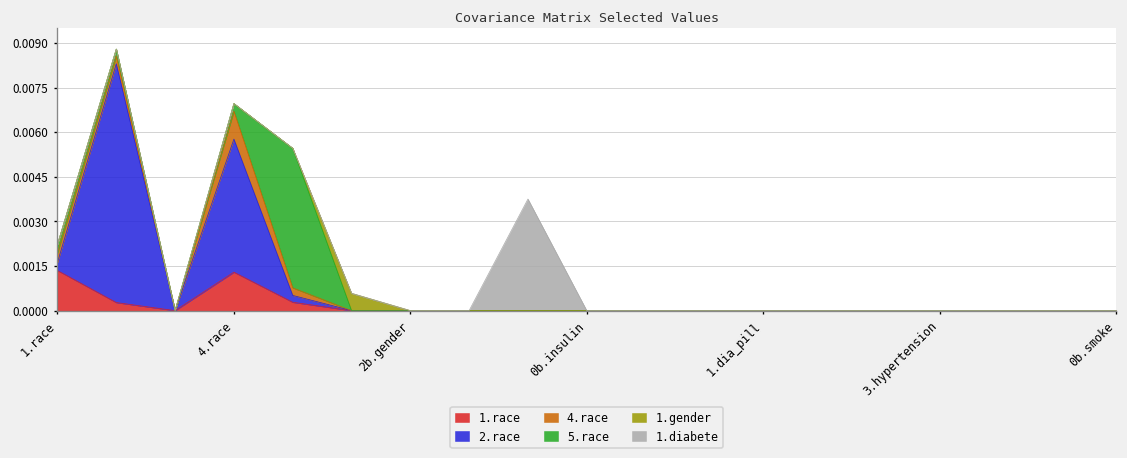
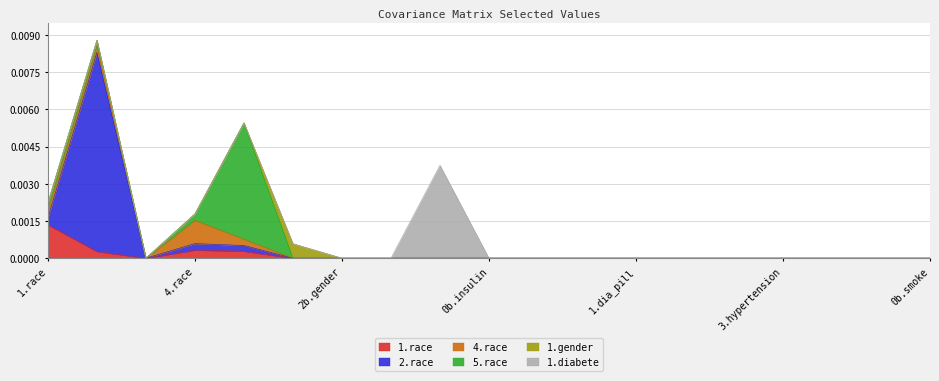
1.race, 4.race: 0.0013 -> 0.0003
2.race, 4.race: 0.0045 -> 0.0003
